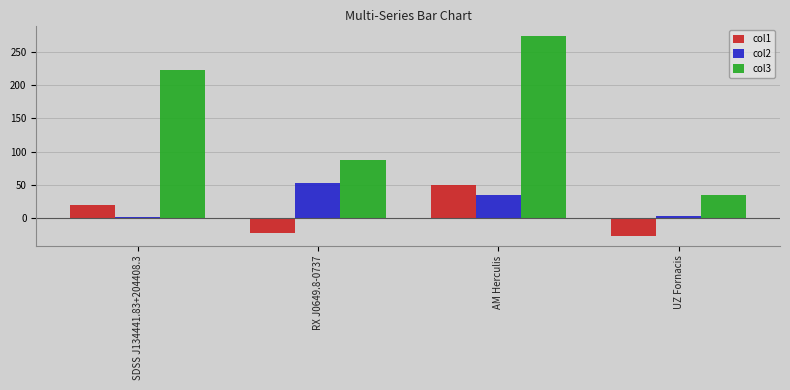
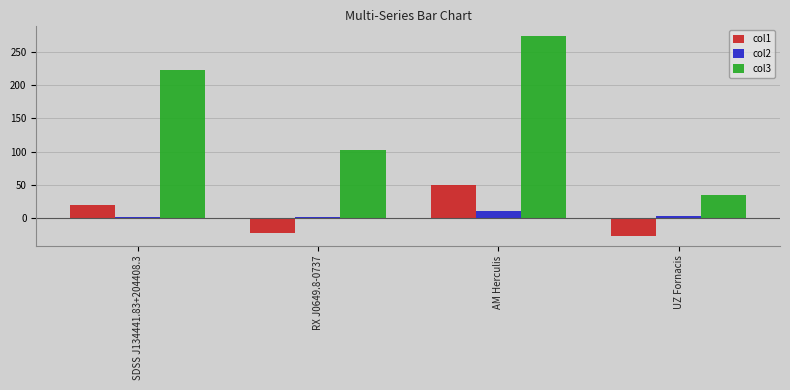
col2, RX J0649.8-0737: 50 -> 0
col3, RX J0649.8-0737: 90 -> 100
col2, AM Herculis: 40 -> 10
